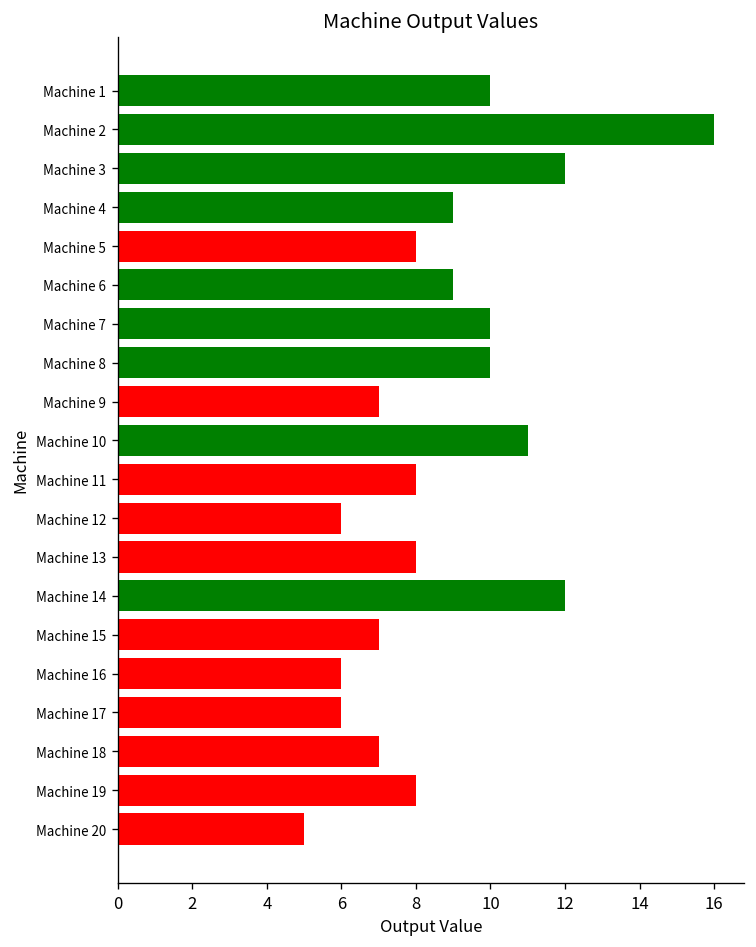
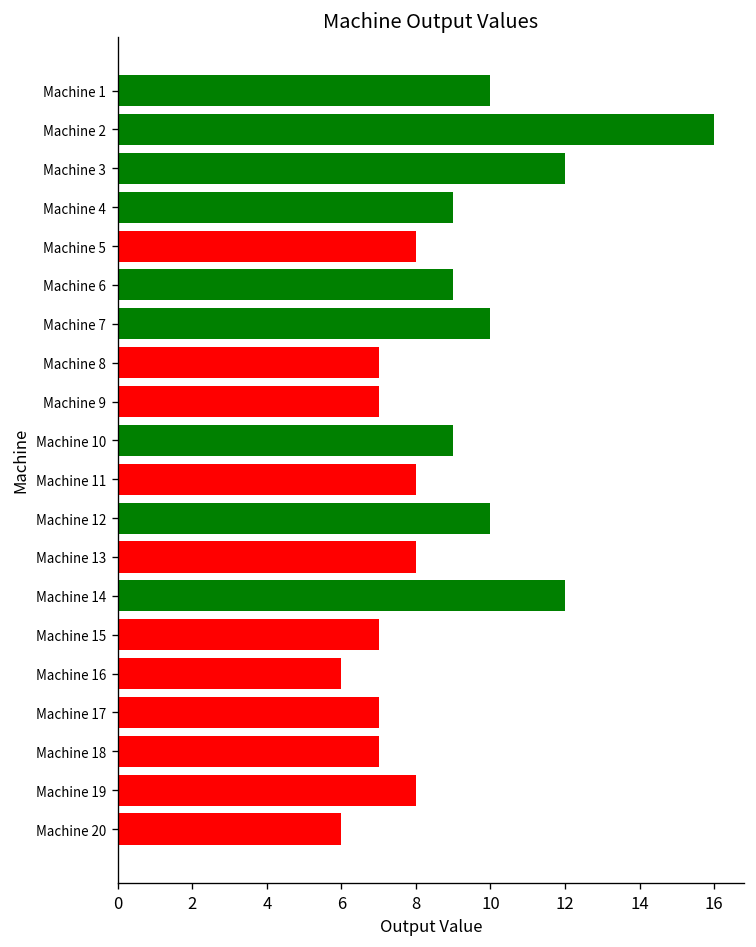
Machine 8: 10 -> 7
Machine 10: 11 -> 9
Machine 12: 6 -> 10
Machine 17: 6 -> 7
Machine 20: 5 -> 6
